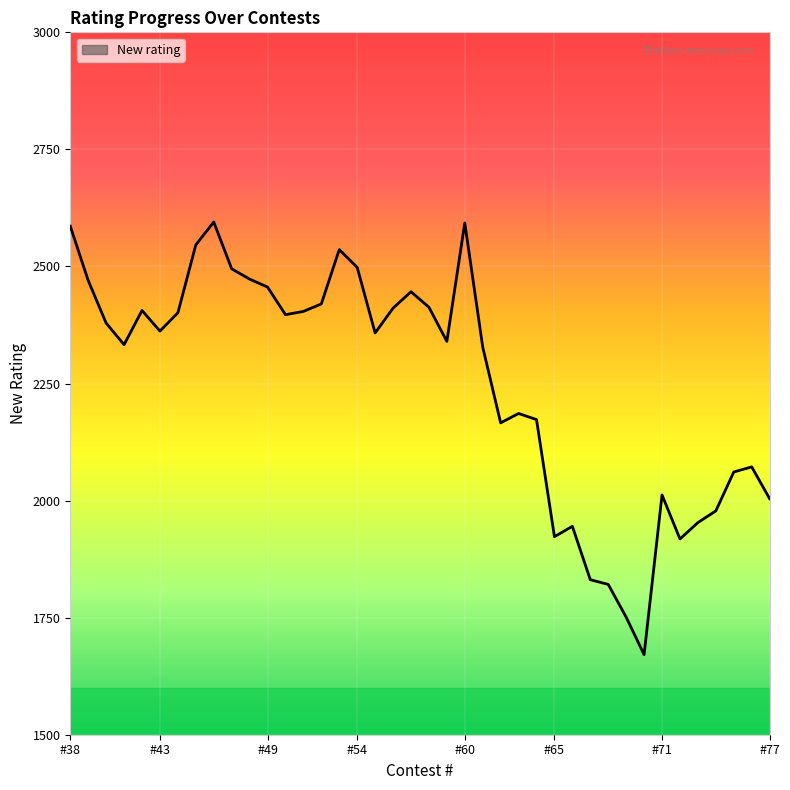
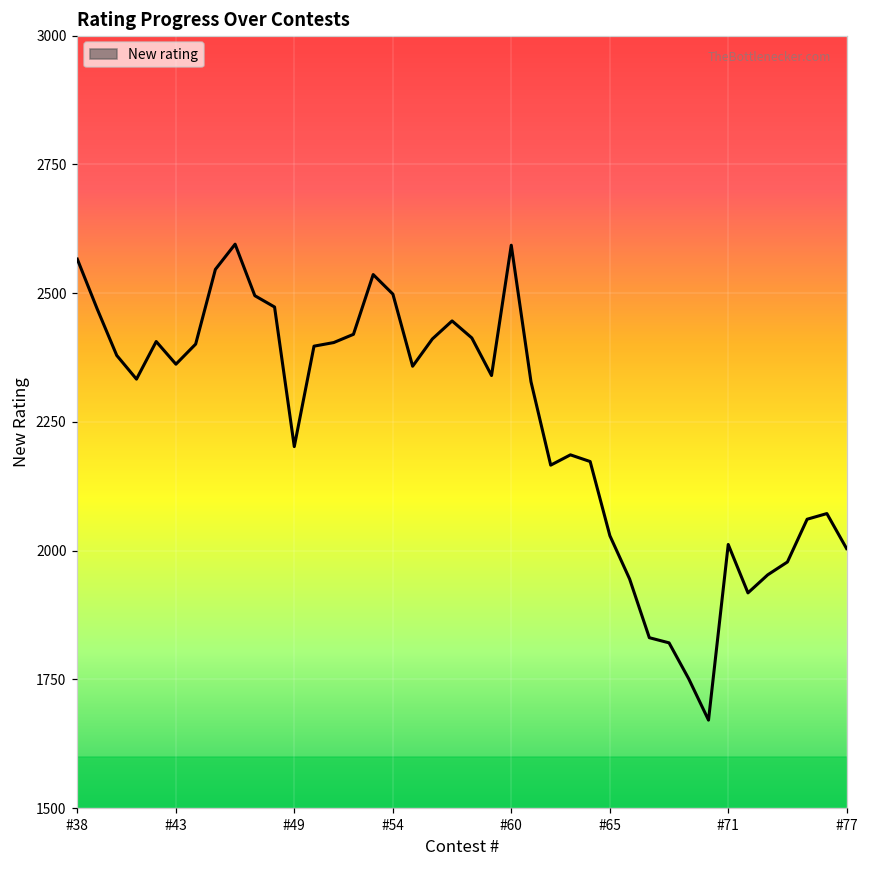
#38: 2590 -> 2570
#49: 2460 -> 2200
#65: 1920 -> 2030
